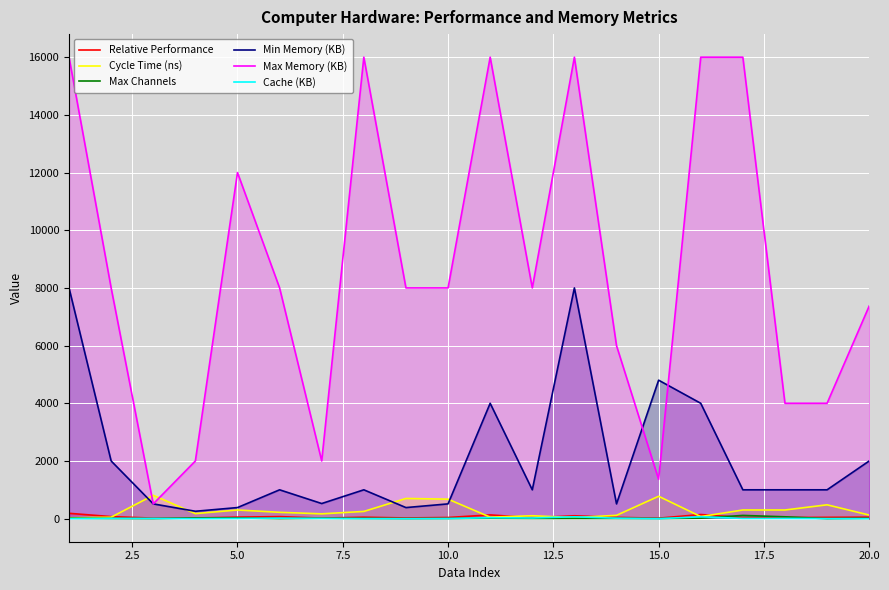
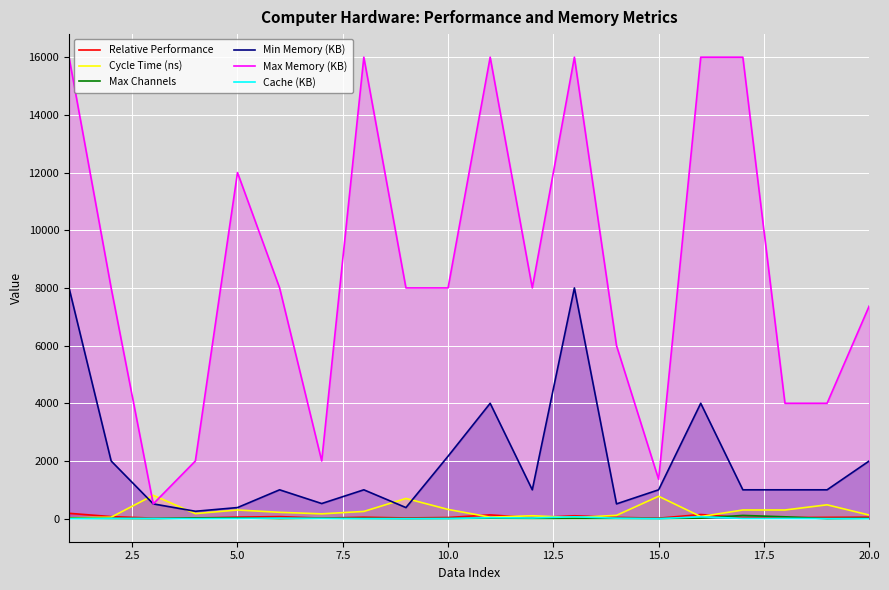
Cycle Time (ns), 10.0: 700 -> 300
Min Memory (KB), 10.0: 500 -> 2200
Min Memory (KB), 15.0: 4800 -> 1000
